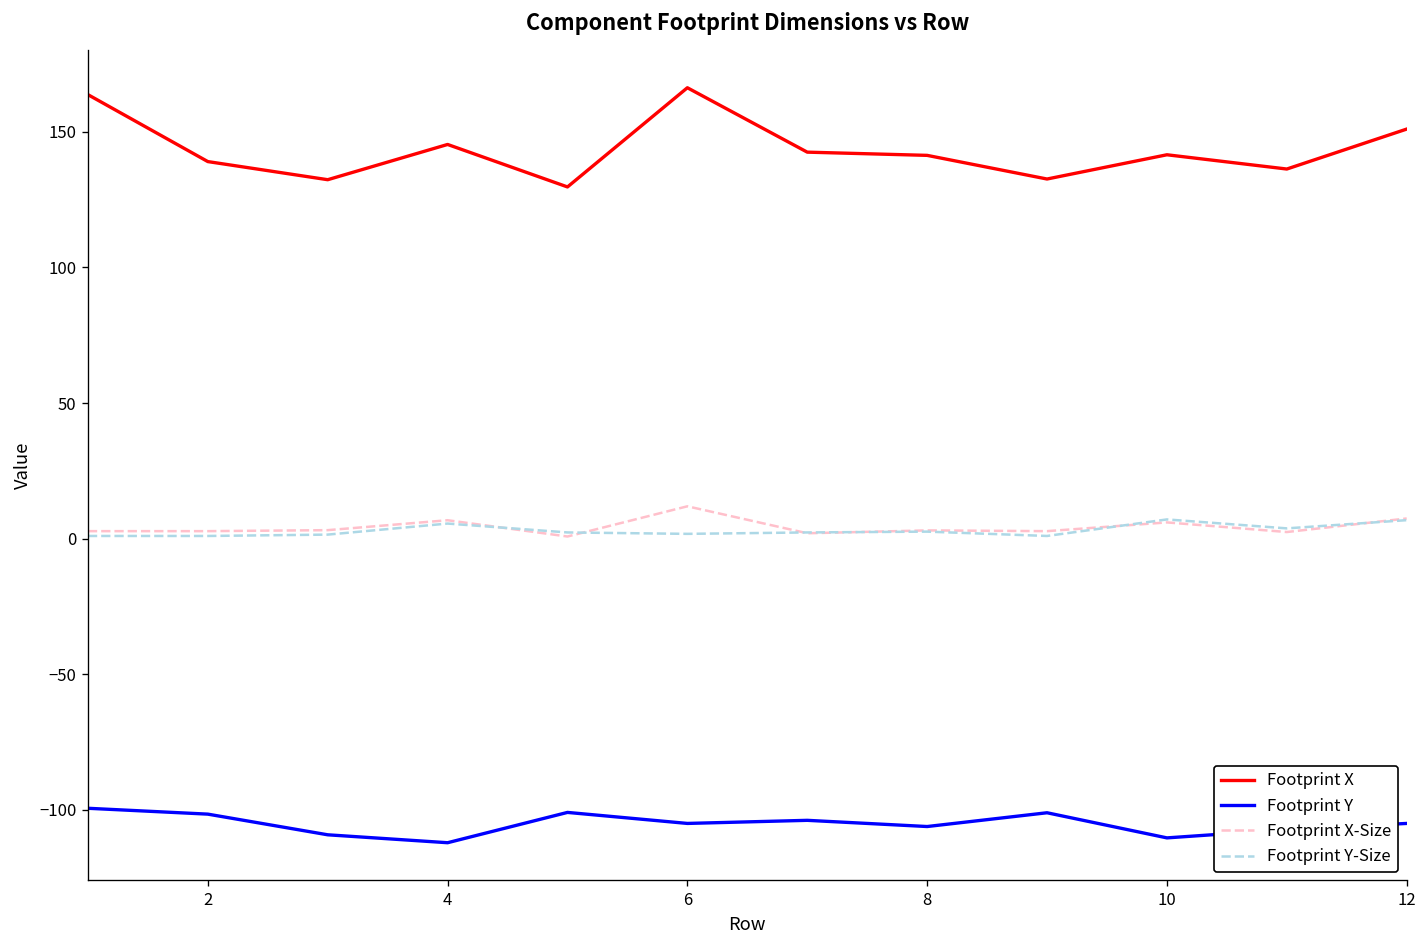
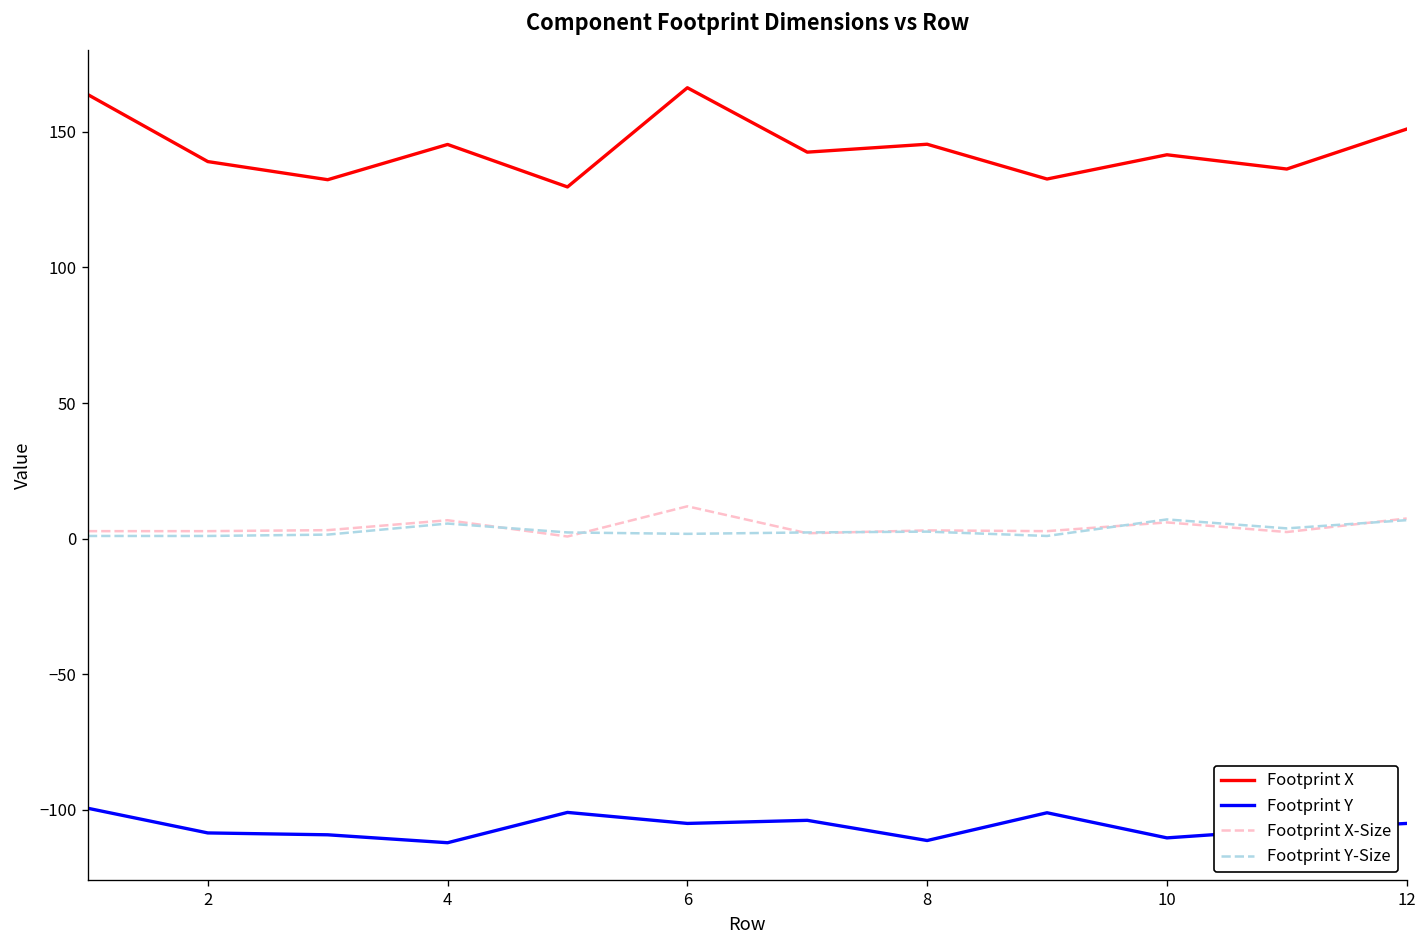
Footprint Y, 2: -102 -> -109
Footprint X, 8: 141 -> 145
Footprint Y, 8: -106 -> -111
